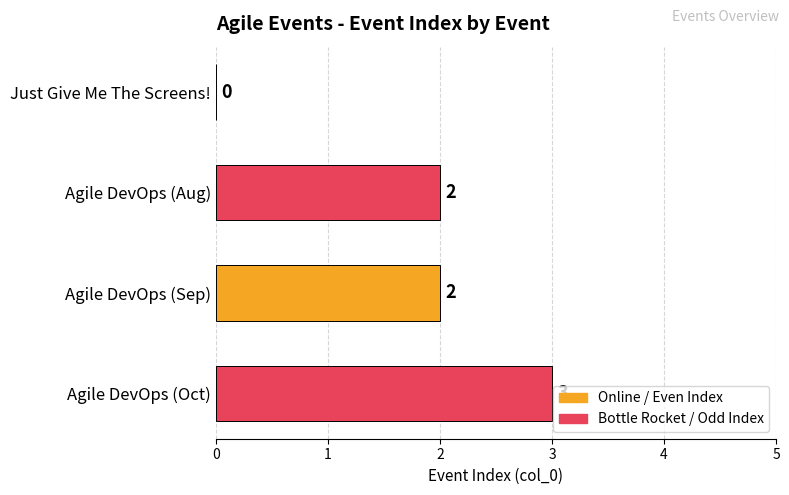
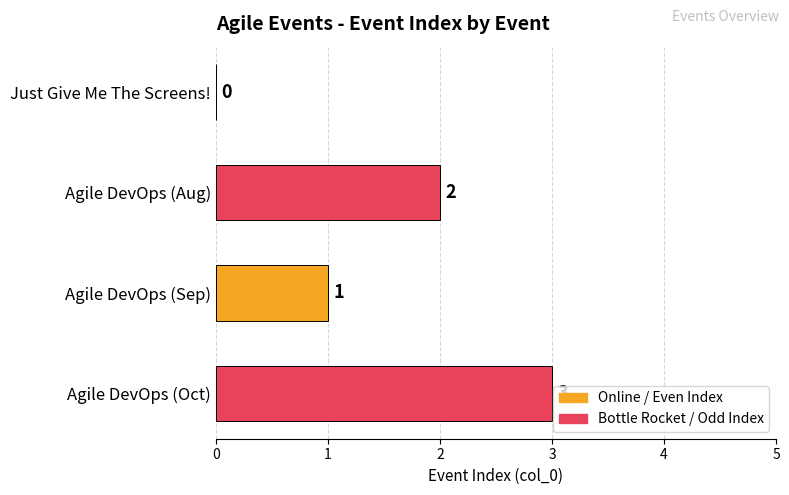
Agile DevOps (Sep): 2 -> 1
